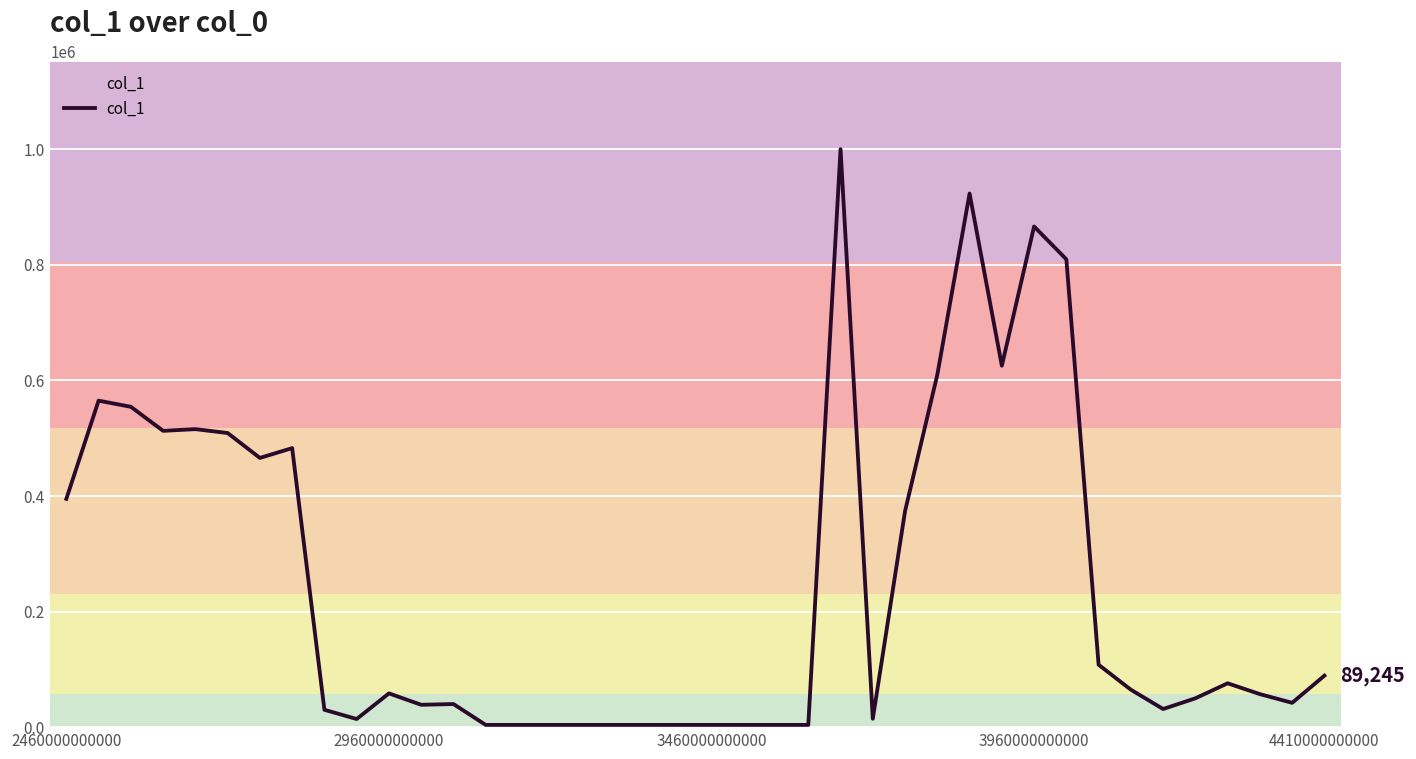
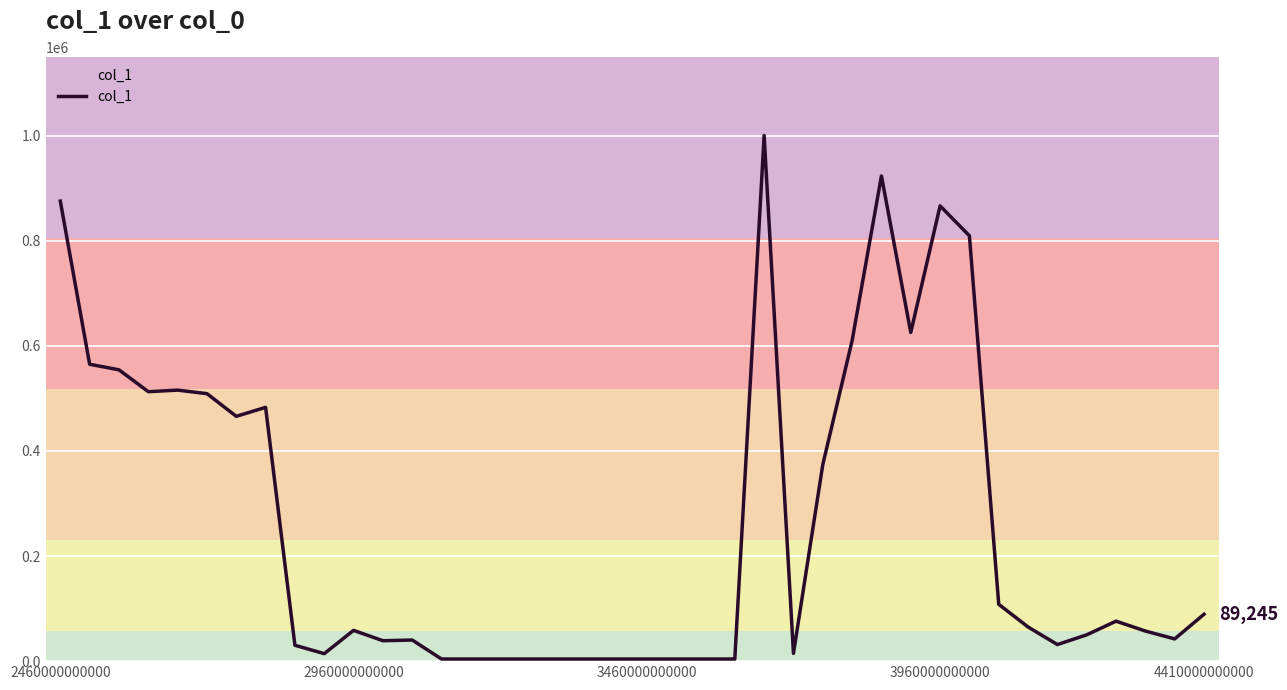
2460000000000: 400000 -> 880000
